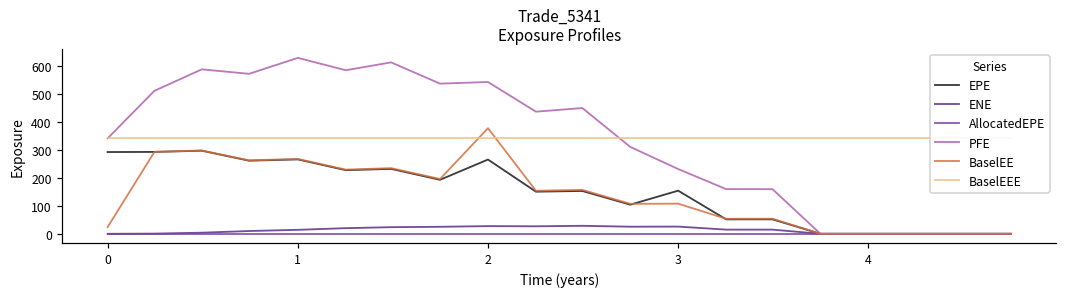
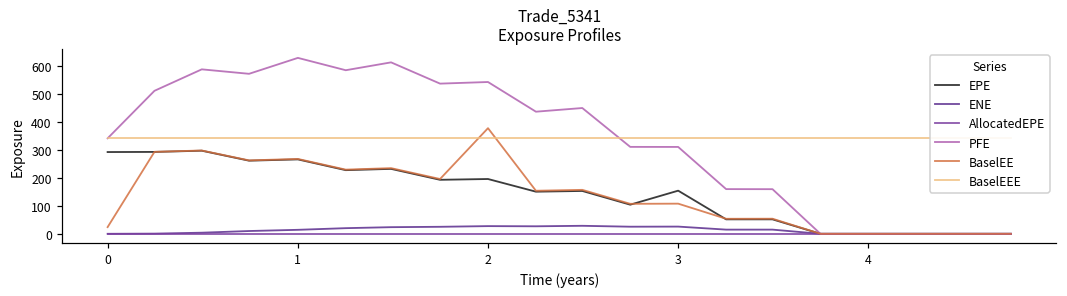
EPE, 2: 270 -> 200
PFE, 3: 230 -> 310
